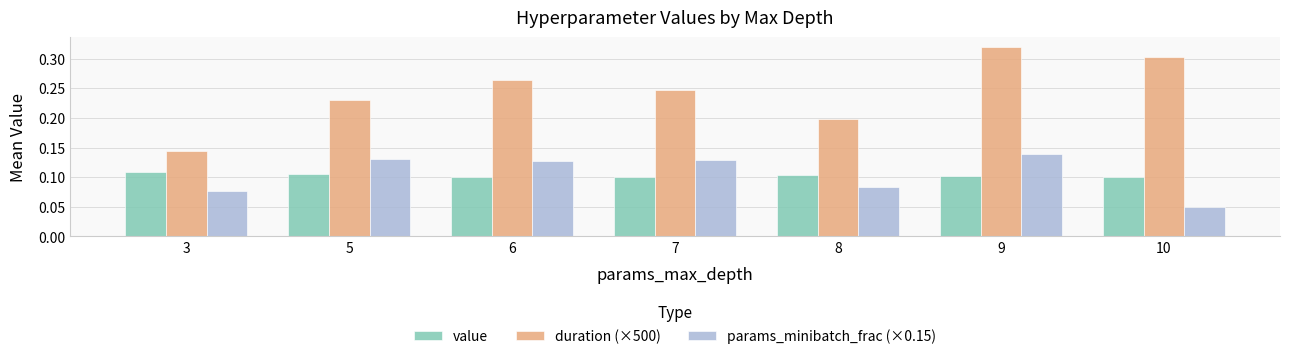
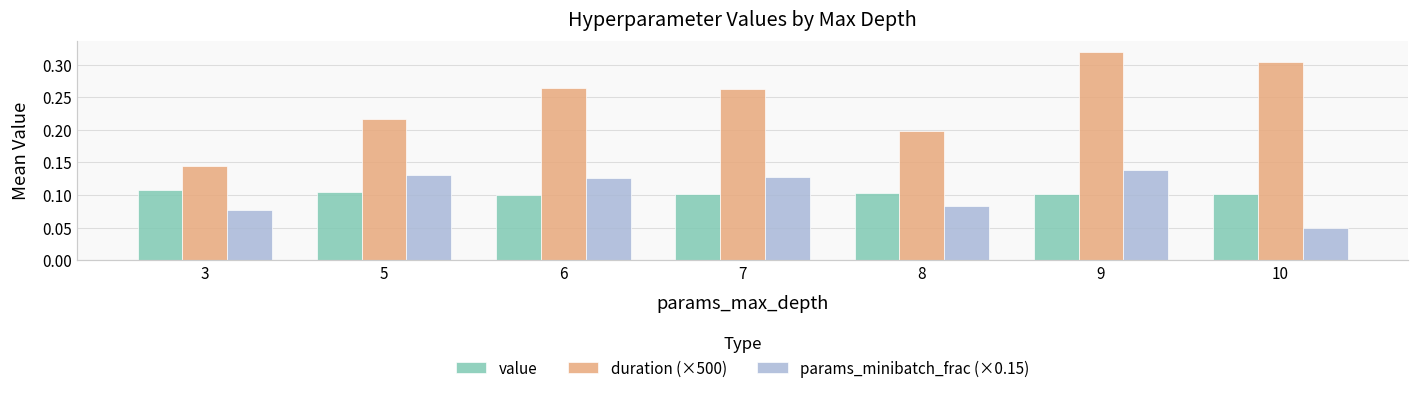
duration (×500), 5: 0.23 -> 0.22
duration (×500), 7: 0.25 -> 0.26
